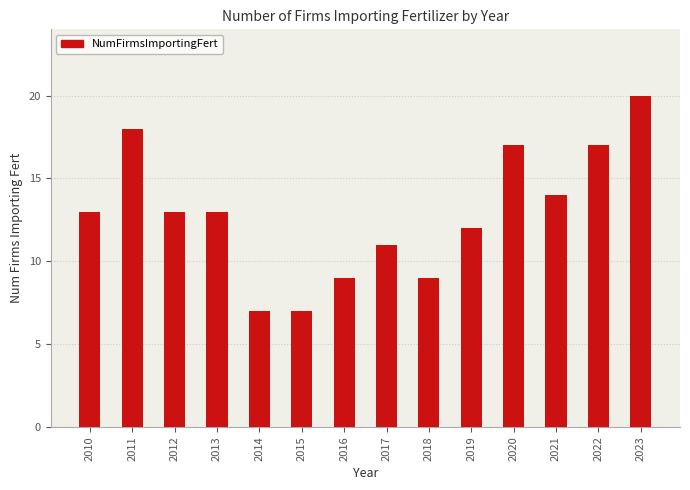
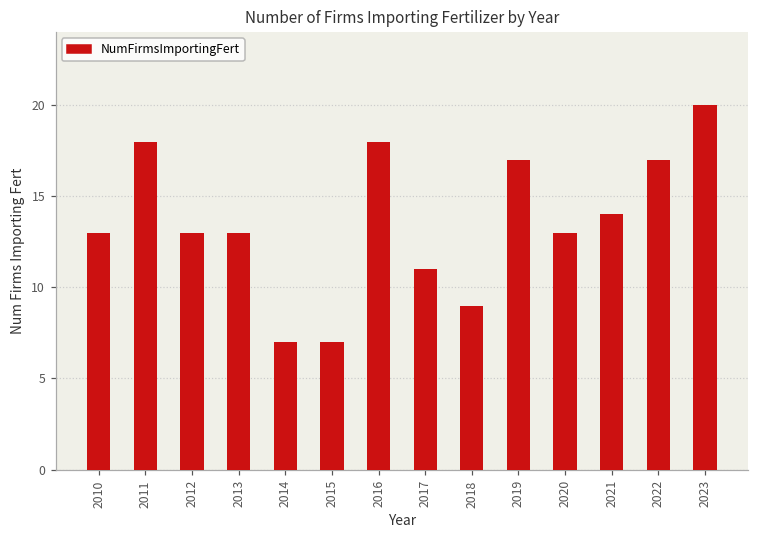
2016: 9 -> 18
2019: 12 -> 17
2020: 17 -> 13
